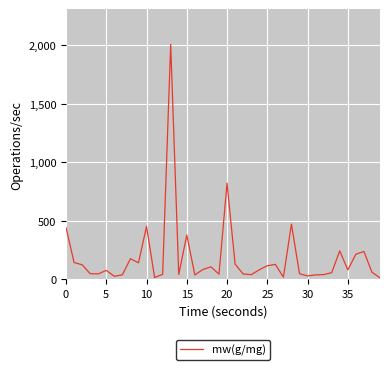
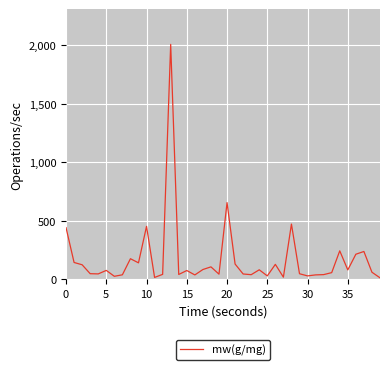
15: 380 -> 70
20: 820 -> 660
25: 110 -> 30
